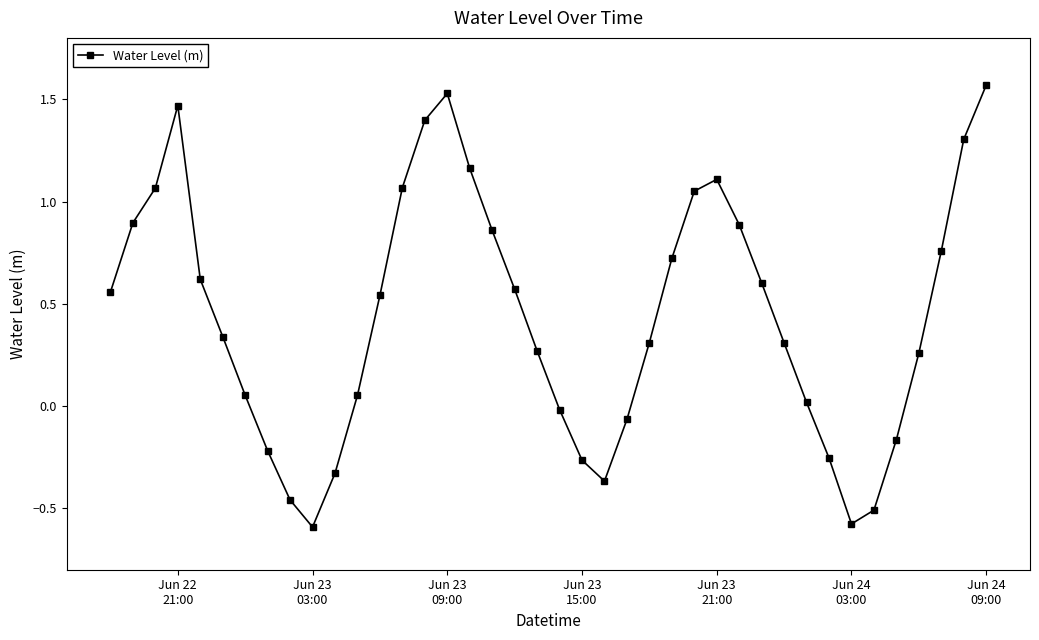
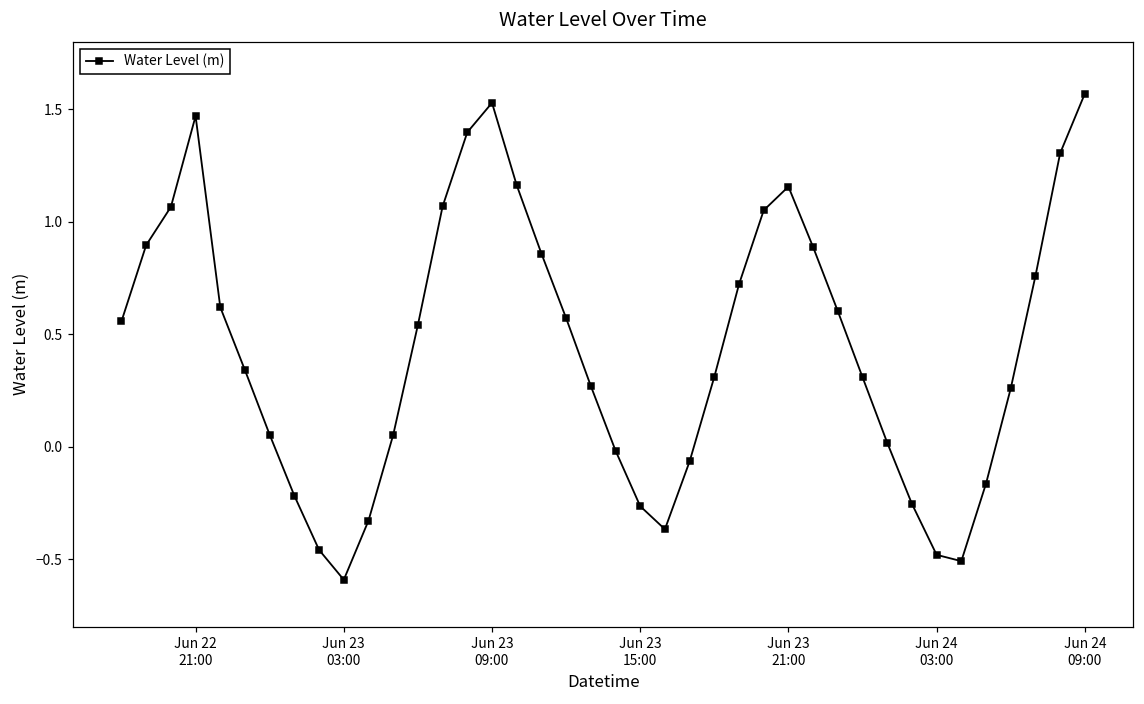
Jun 23 21:00: 1.11 -> 1.16
Jun 24 03:00: -0.58 -> -0.48
